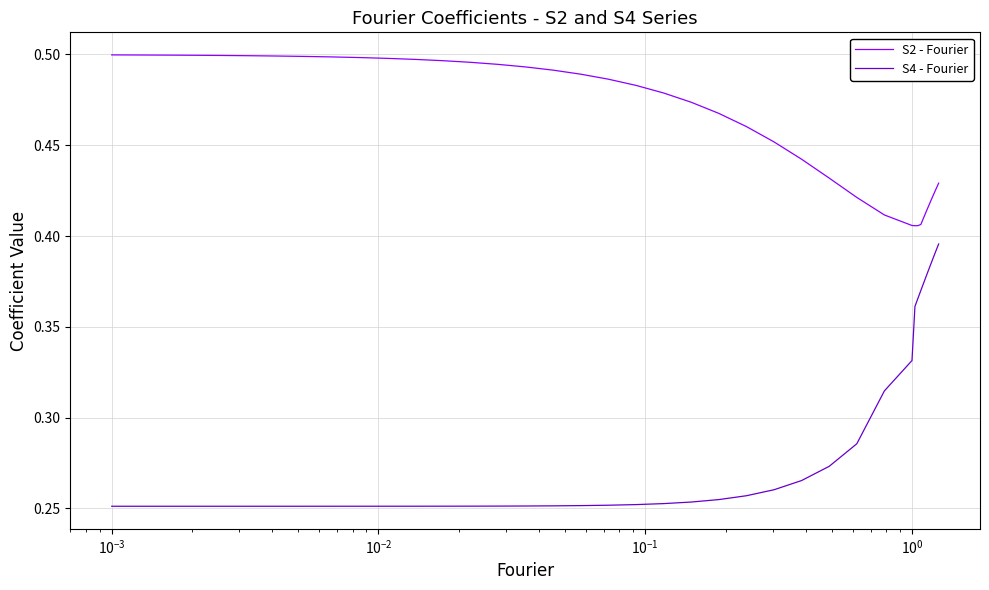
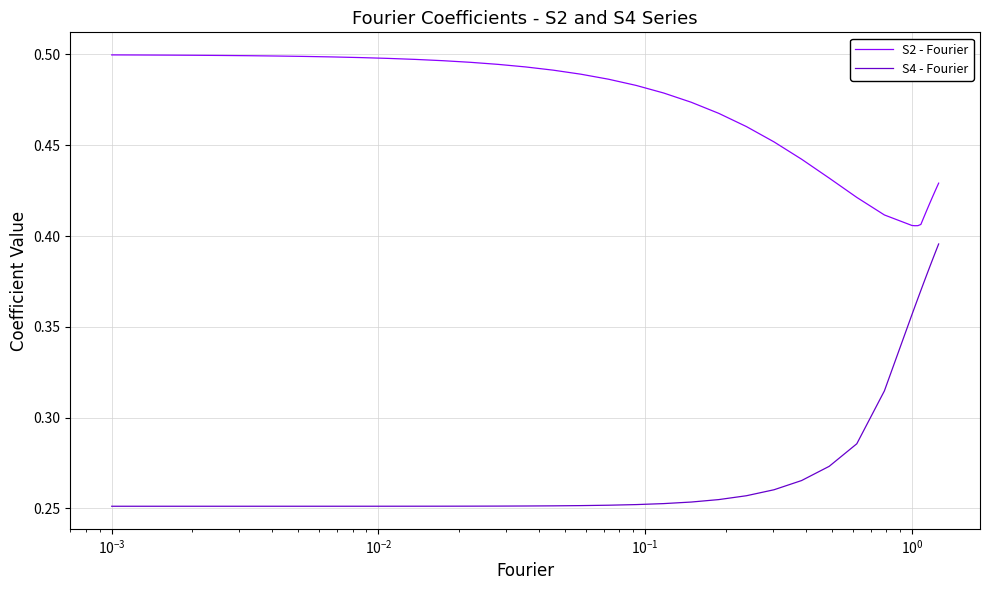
S4 - Fourier, 10^0: 0.331 -> 0.357
